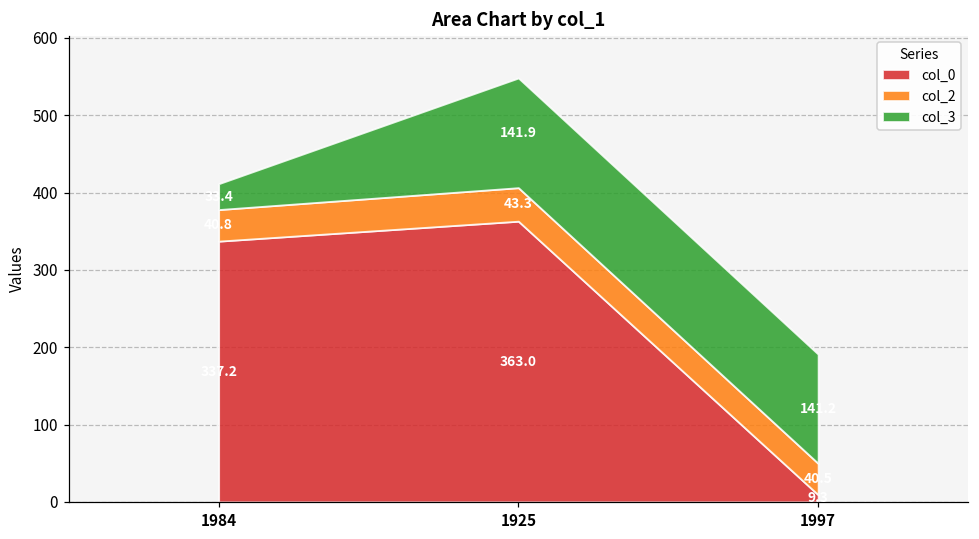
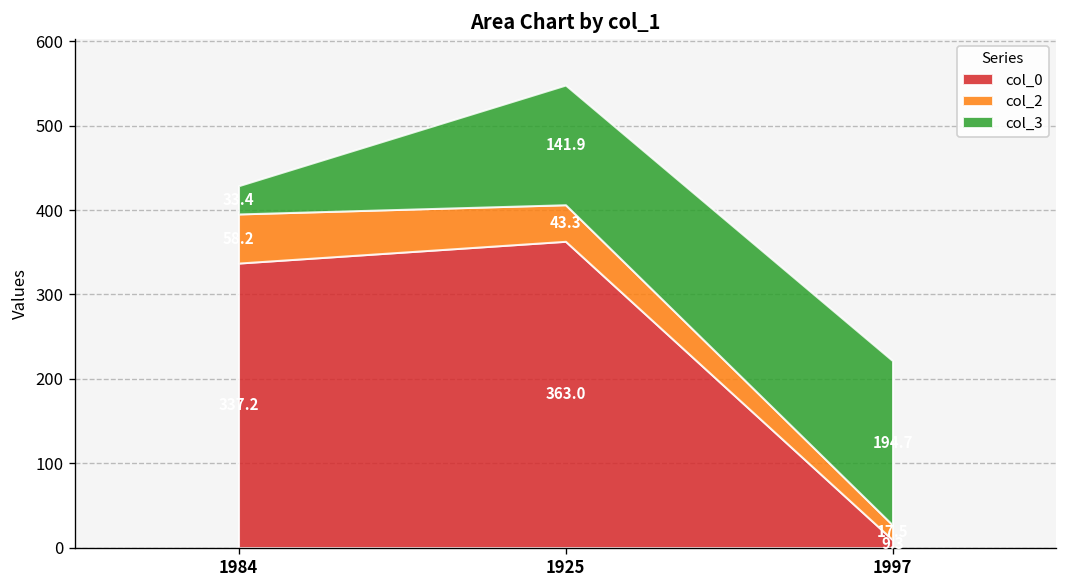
col_2, 1984: 40 -> 60
col_2, 1997: 40 -> 20
col_3, 1997: 140 -> 190
